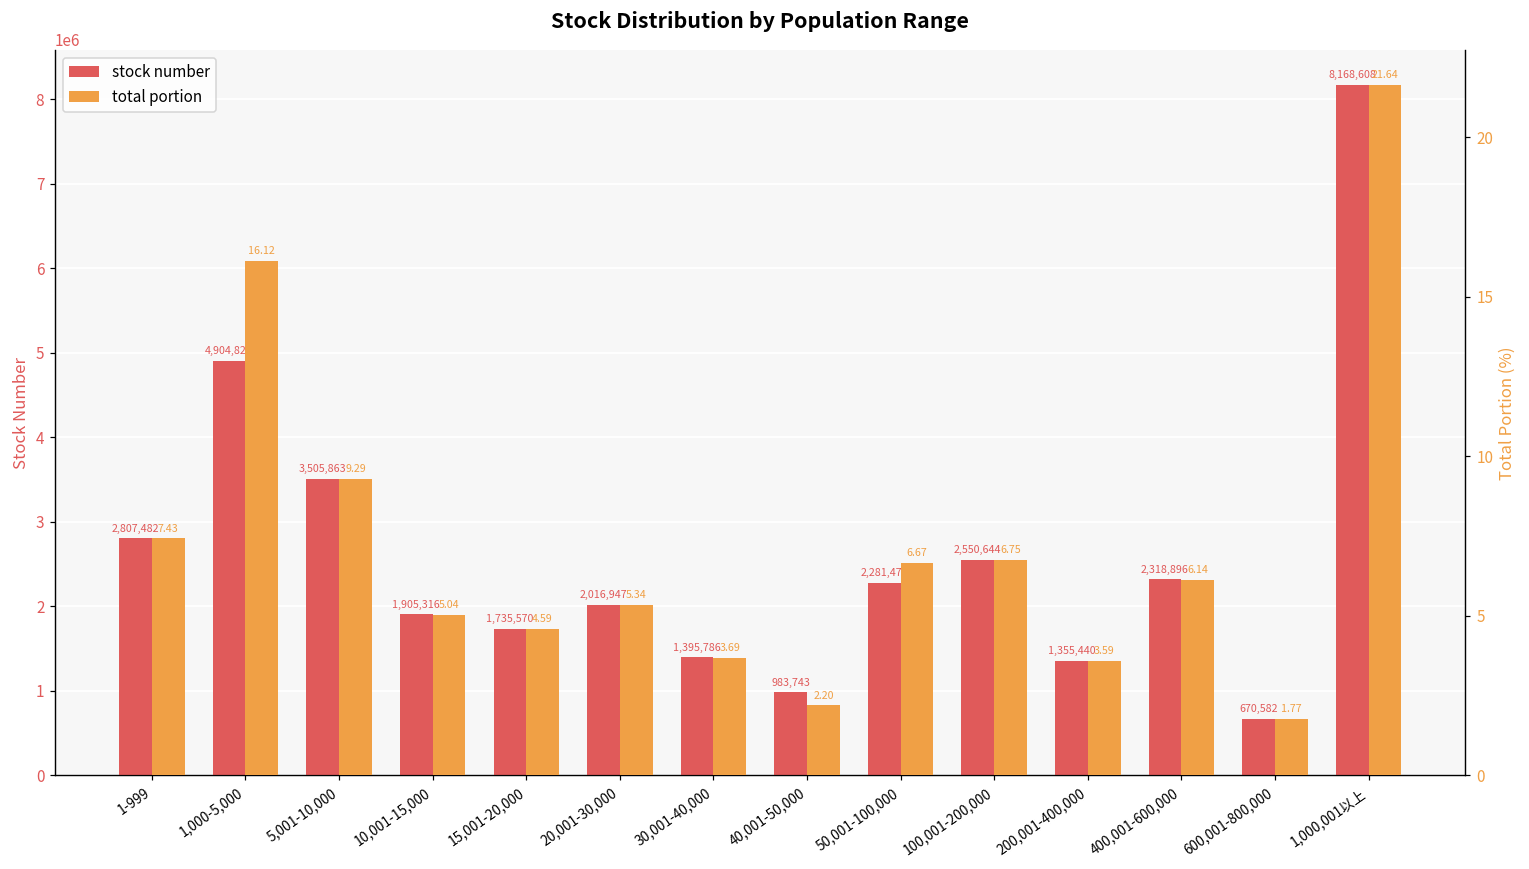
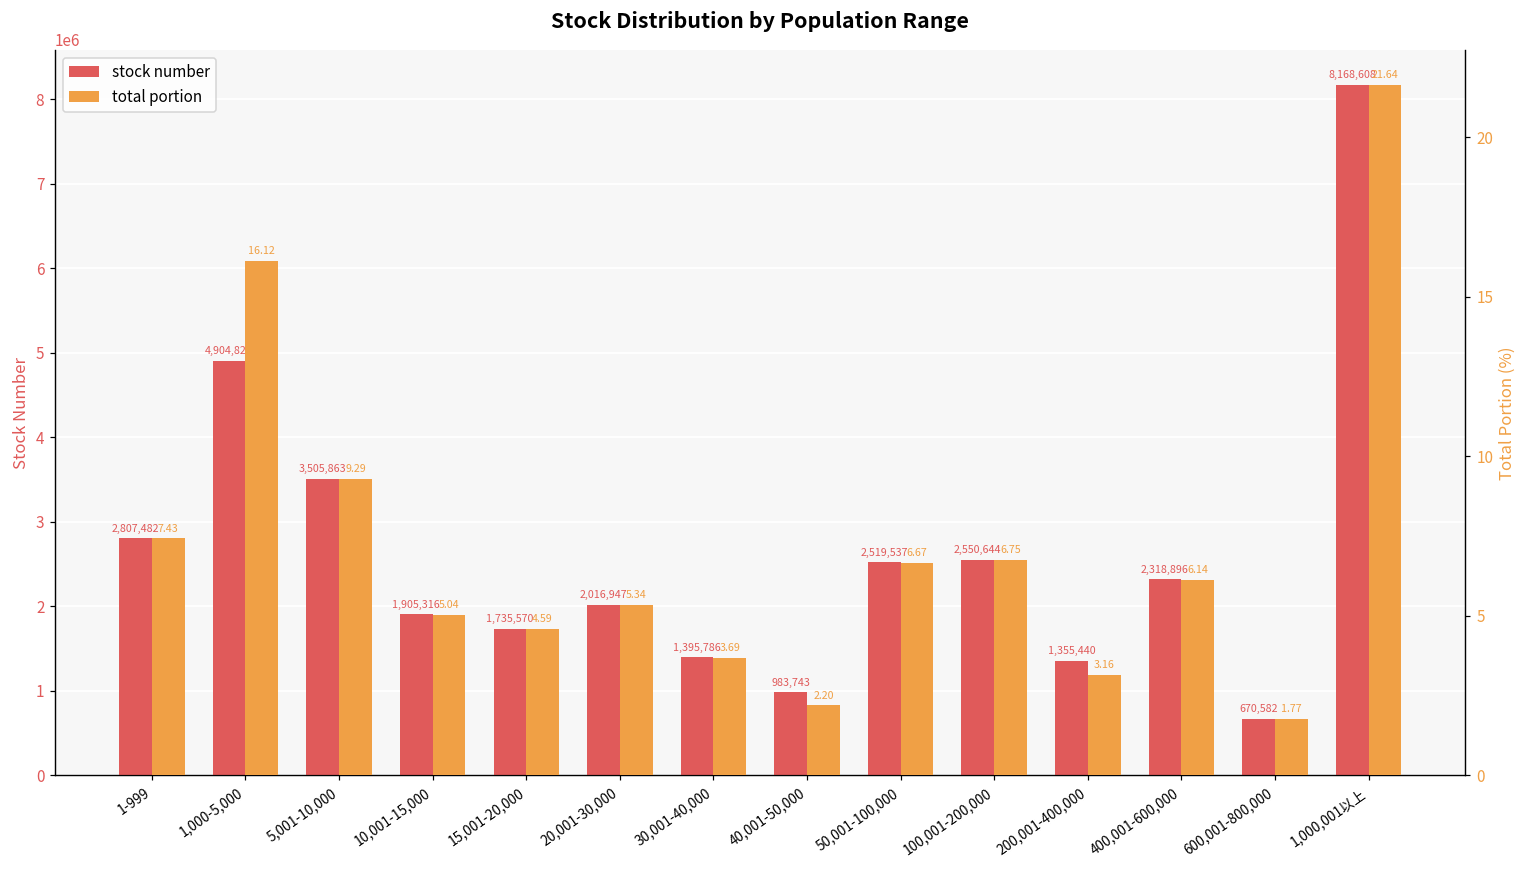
stock number, 50,001-100,000: 2,281,479 -> 2,519,537
total portion, 200,001-400,000: 3.59 -> 3.16
